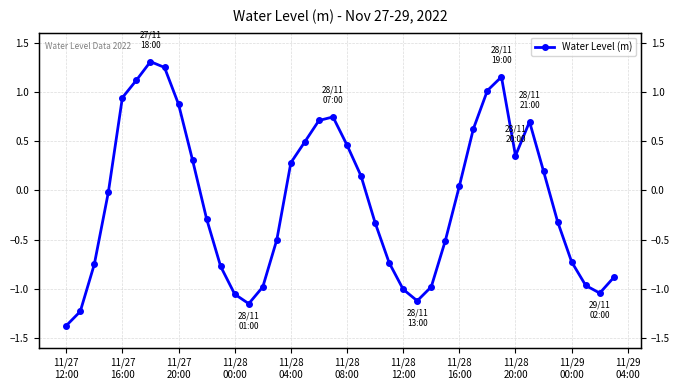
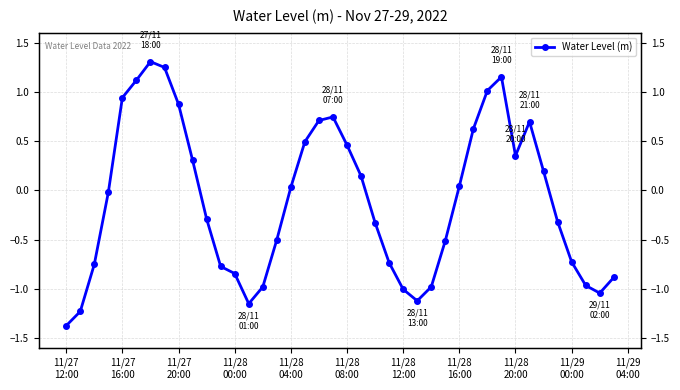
11/28 00:00: -1.1 -> -0.8
11/28 04:00: 0.3 -> 0.0
